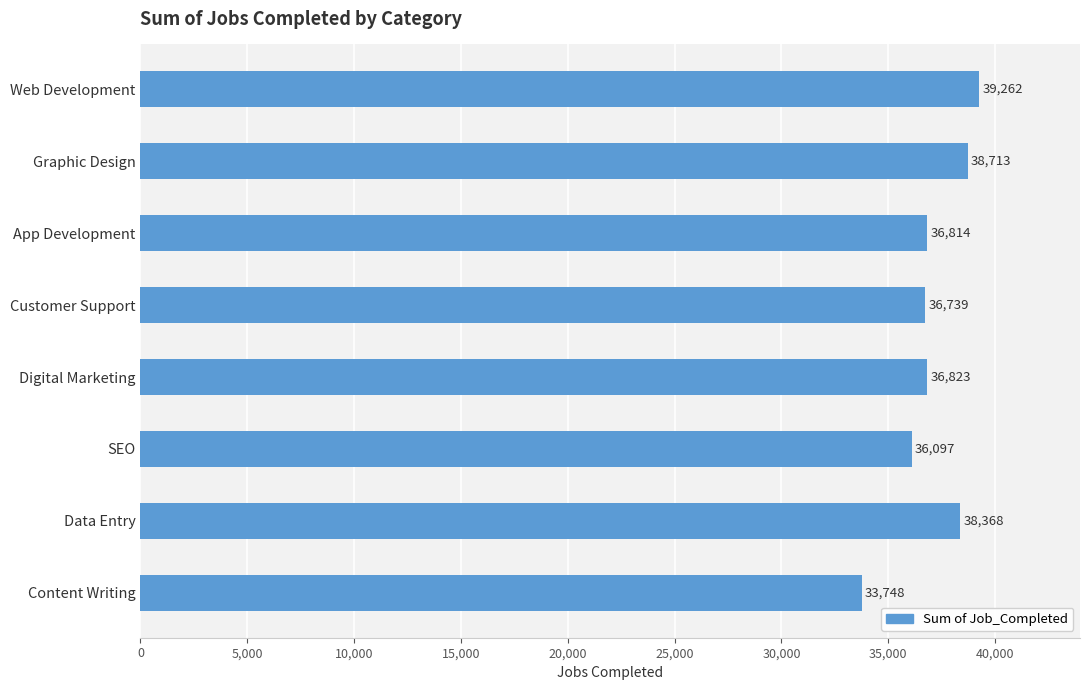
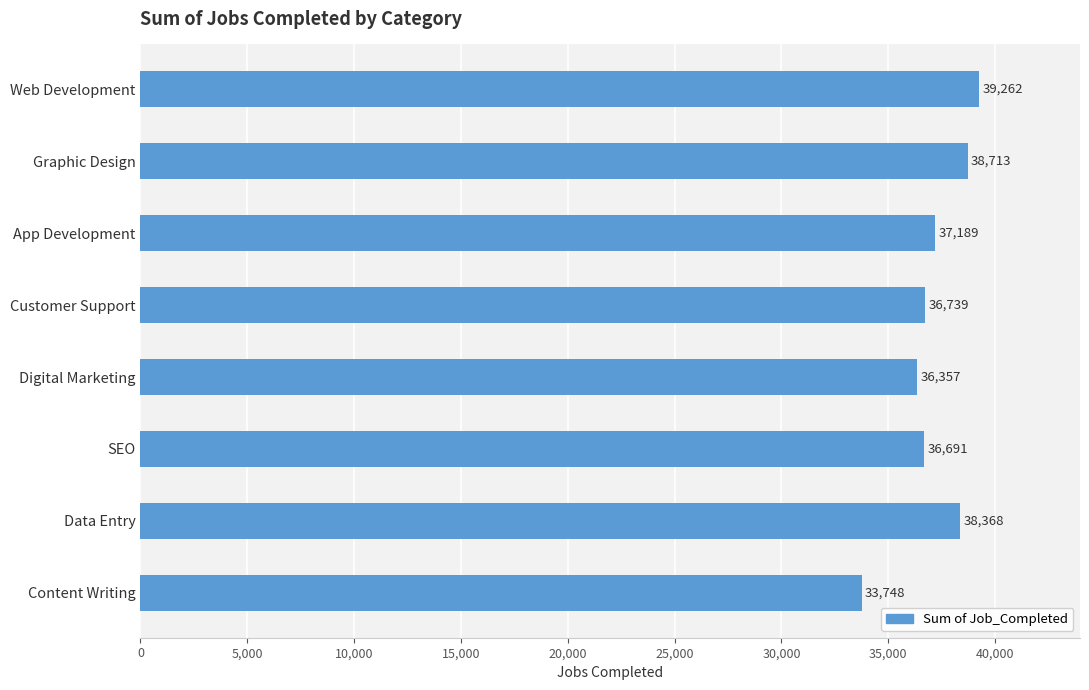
App Development: 36,814 -> 37,189
Digital Marketing: 36,823 -> 36,357
SEO: 36,097 -> 36,691
